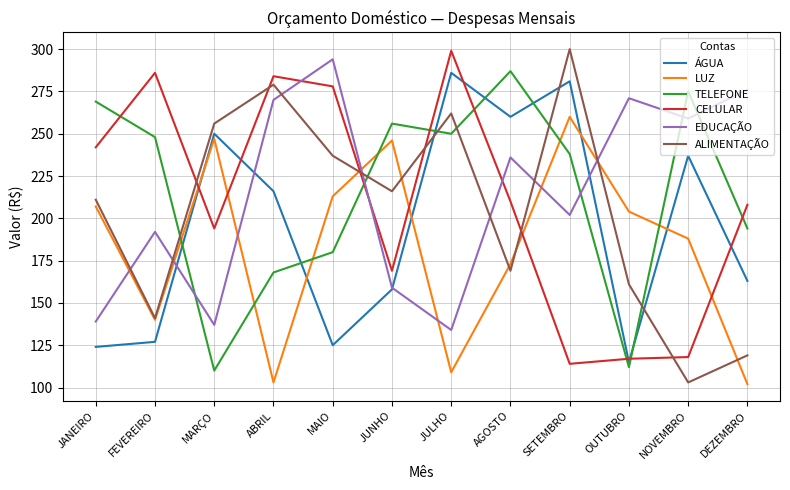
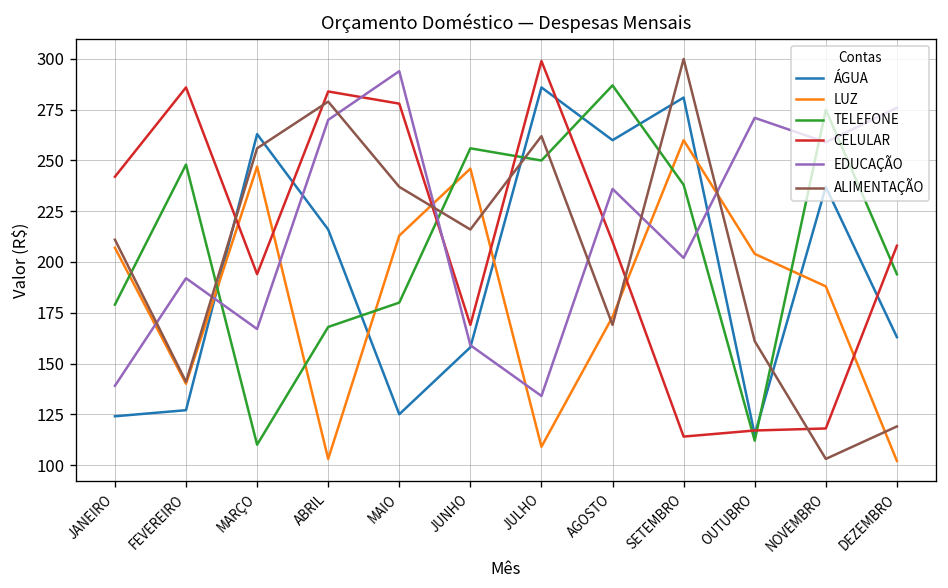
TELEFONE, JANEIRO: 269 -> 179
ÁGUA, MARÇO: 250 -> 263
EDUCAÇÃO, MARÇO: 137 -> 167
